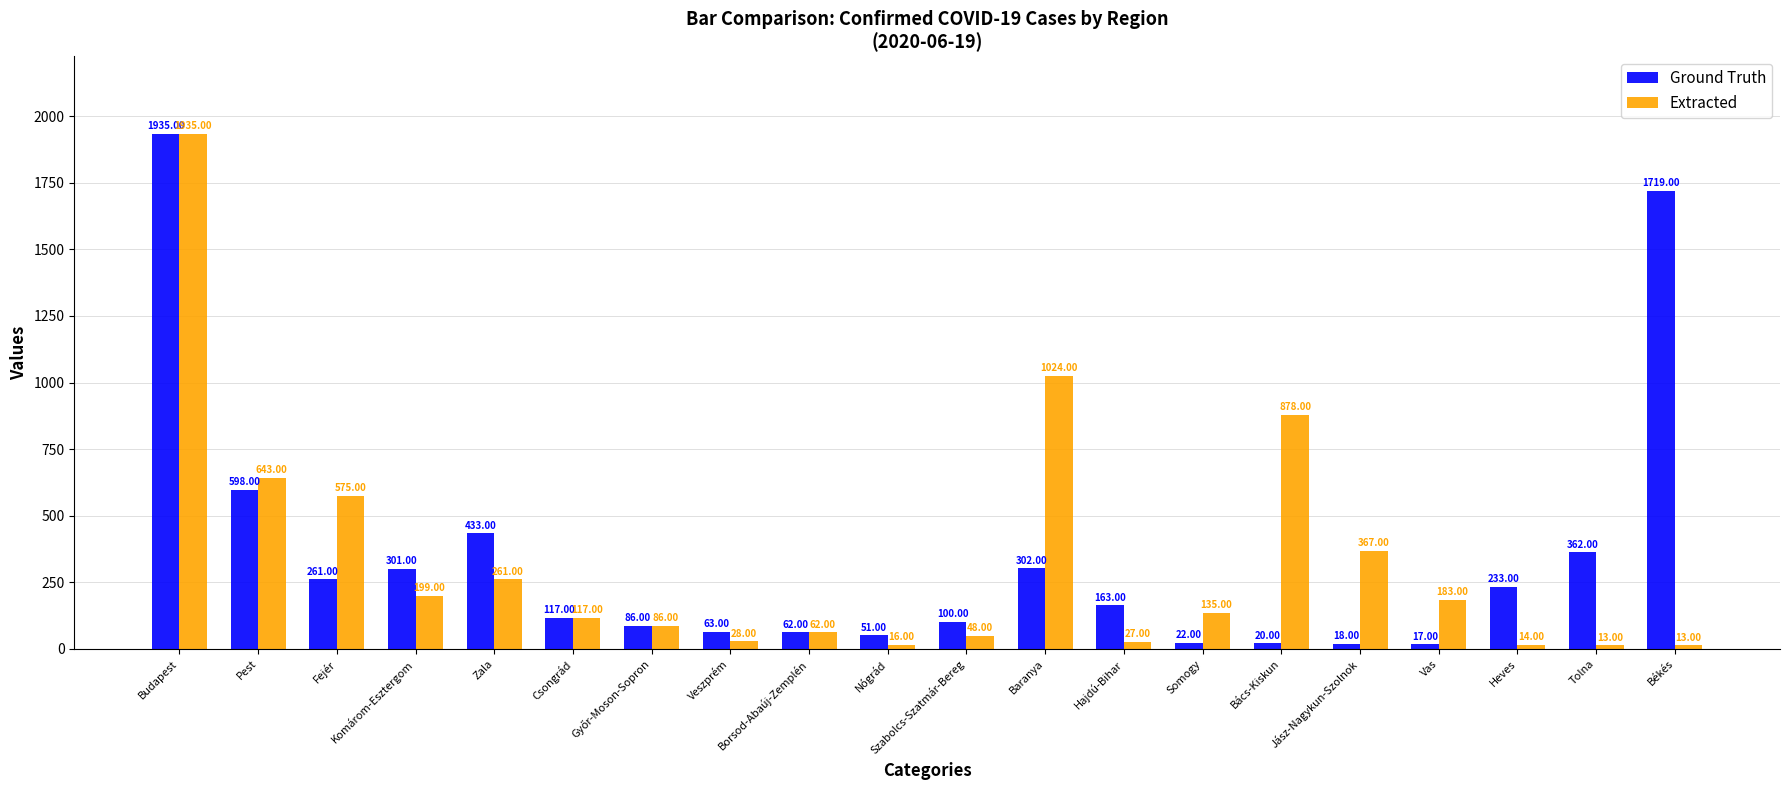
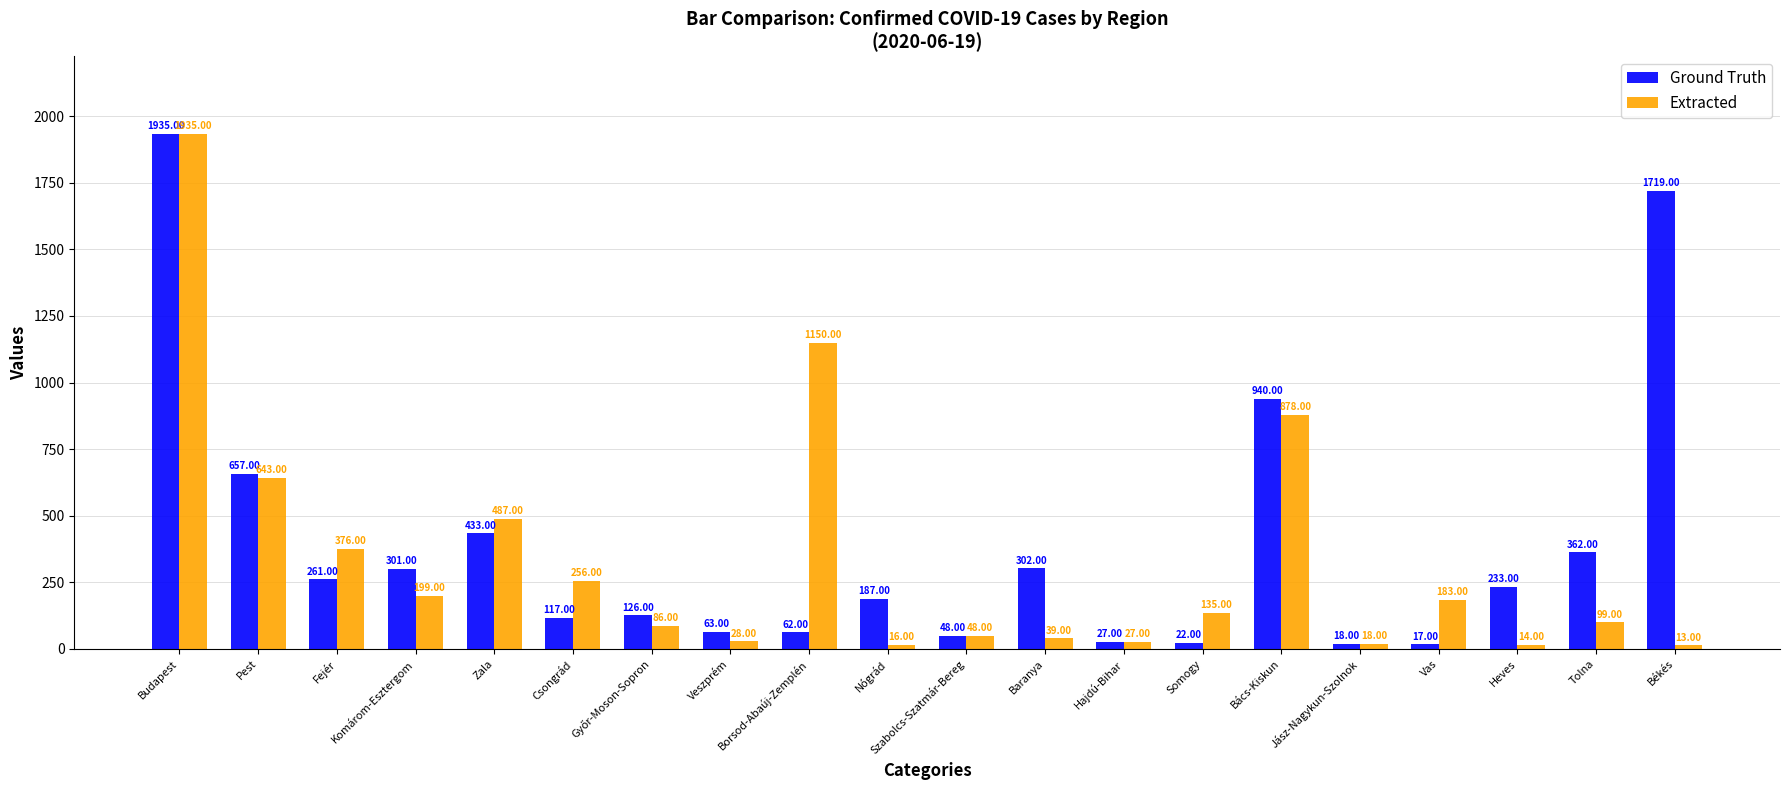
Ground Truth, Pest: 598.00 -> 657.00
Extracted, Fejér: 575.00 -> 376.00
Extracted, Zala: 261.00 -> 487.00
Extracted, Csongrád: 117.00 -> 256.00
Ground Truth, Győr-Moson-Sopron: 86.00 -> 126.00
Extracted, Borsod-Abaúj-Zemplén: 62.00 -> 1150.00
Ground Truth, Nógrád: 51.00 -> 187.00
Ground Truth, Szabolcs-Szatmár-Bereg: 100.00 -> 48.00
Extracted, Baranya: 1024.00 -> 39.00
Ground Truth, Hajdú-Bihar: 163.00 -> 27.00
Ground Truth, Bács-Kiskun: 20.00 -> 940.00
Extracted, Jász-Nagykun-Szolnok: 367.00 -> 18.00
Extracted, Tolna: 13.00 -> 99.00
